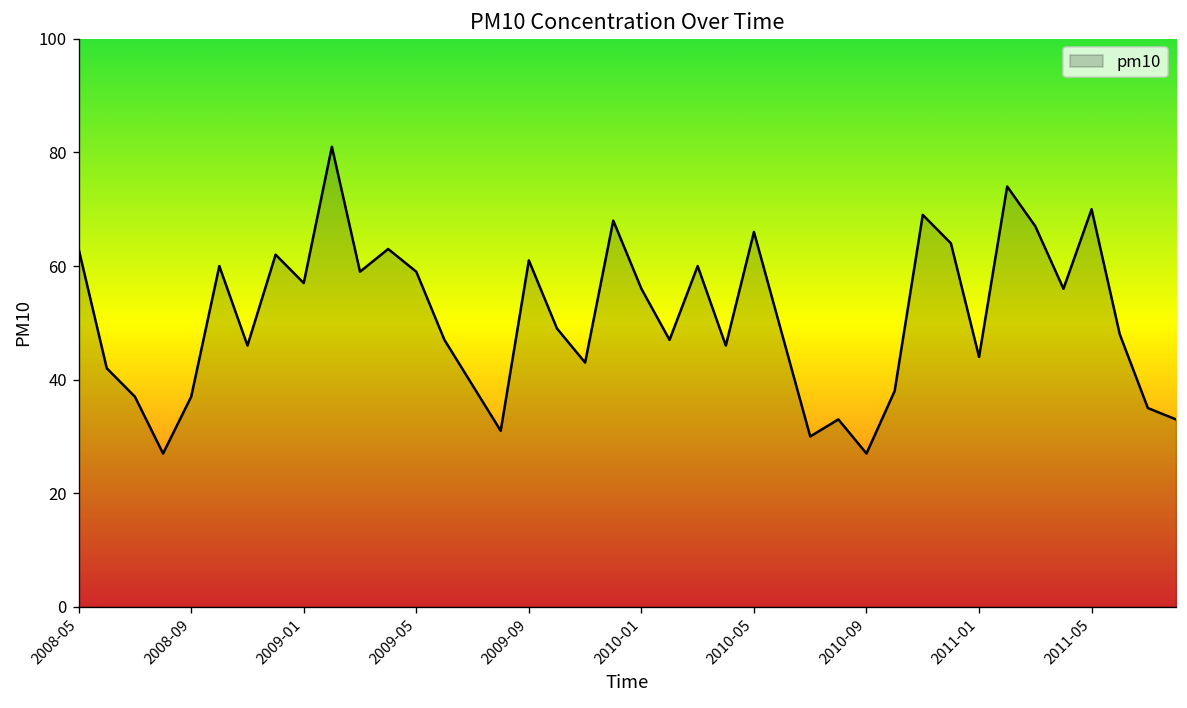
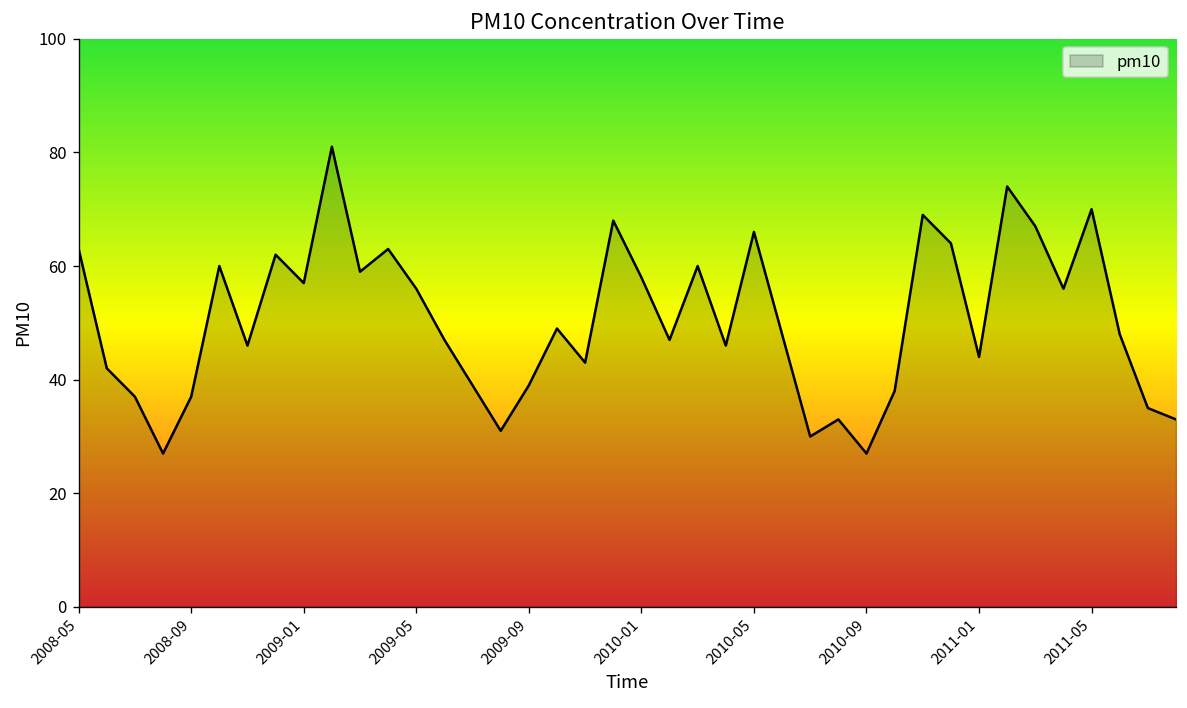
2009-05: 59 -> 56
2009-09: 61 -> 39
2010-01: 56 -> 58
